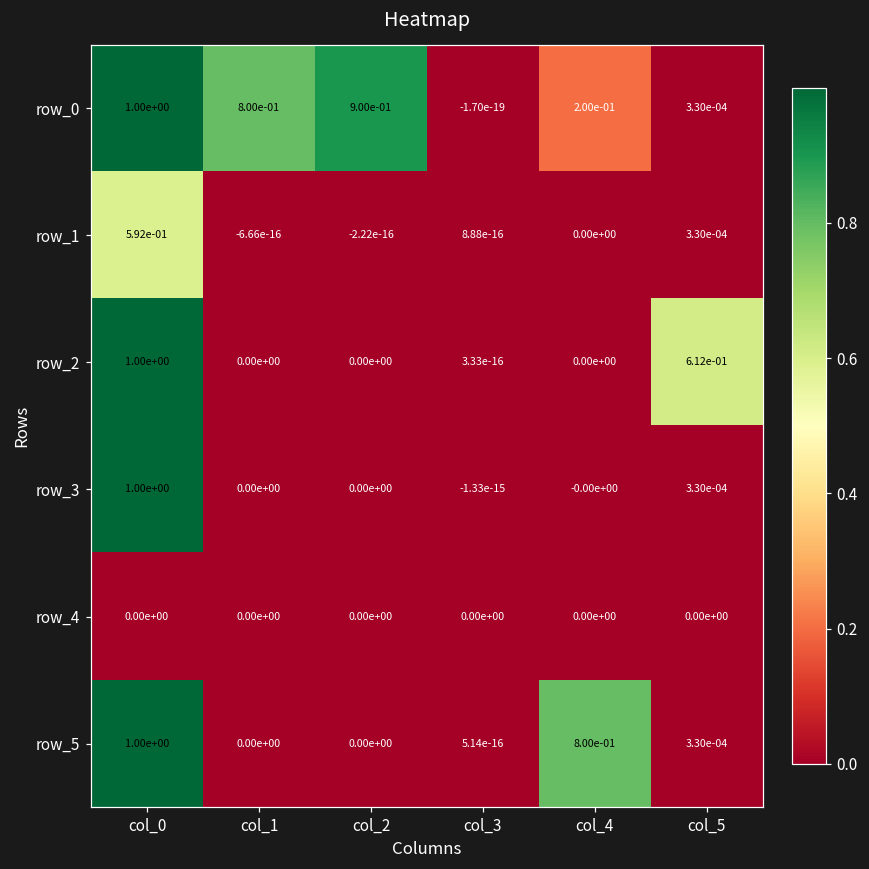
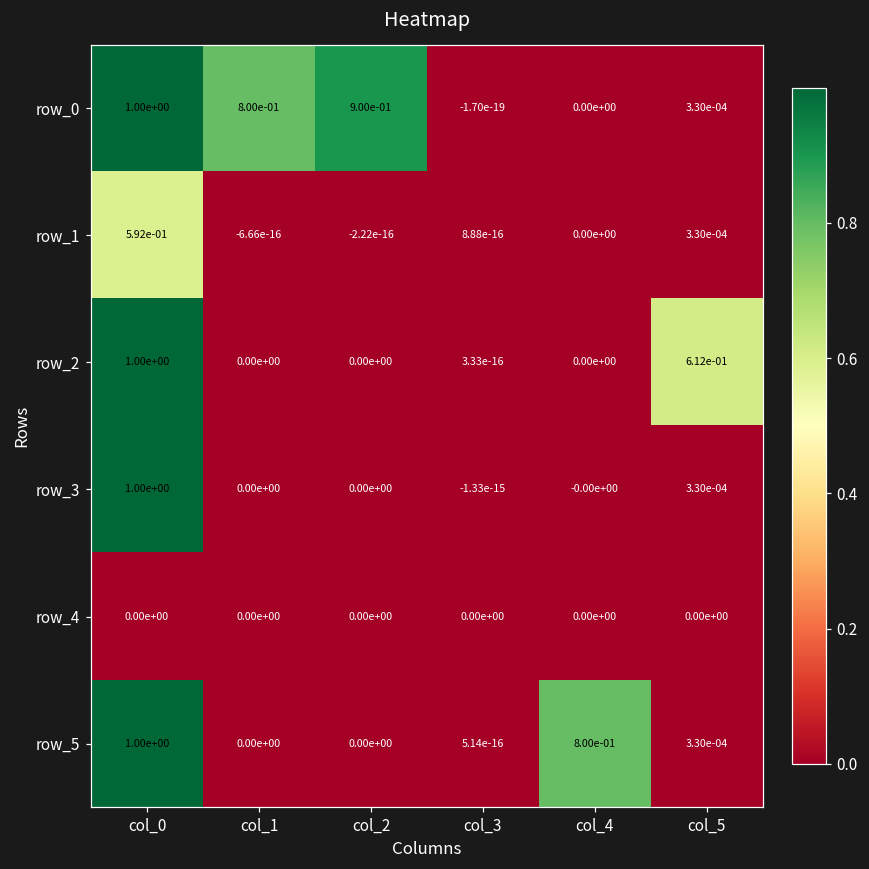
row_0, col_4: 2.00e-01 -> 0.00e+00
